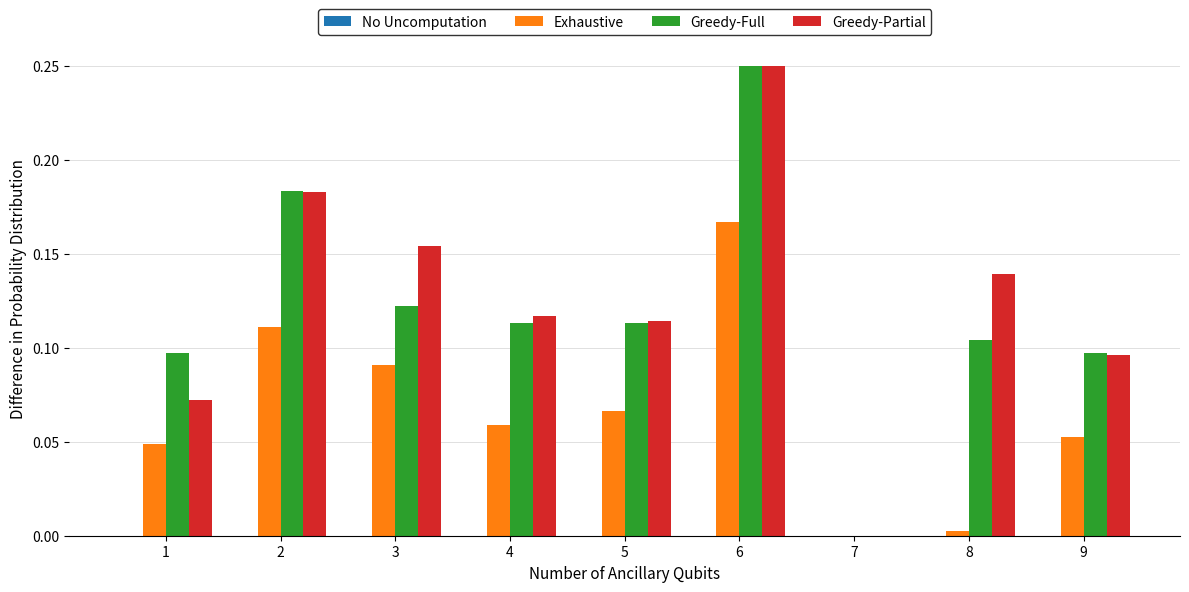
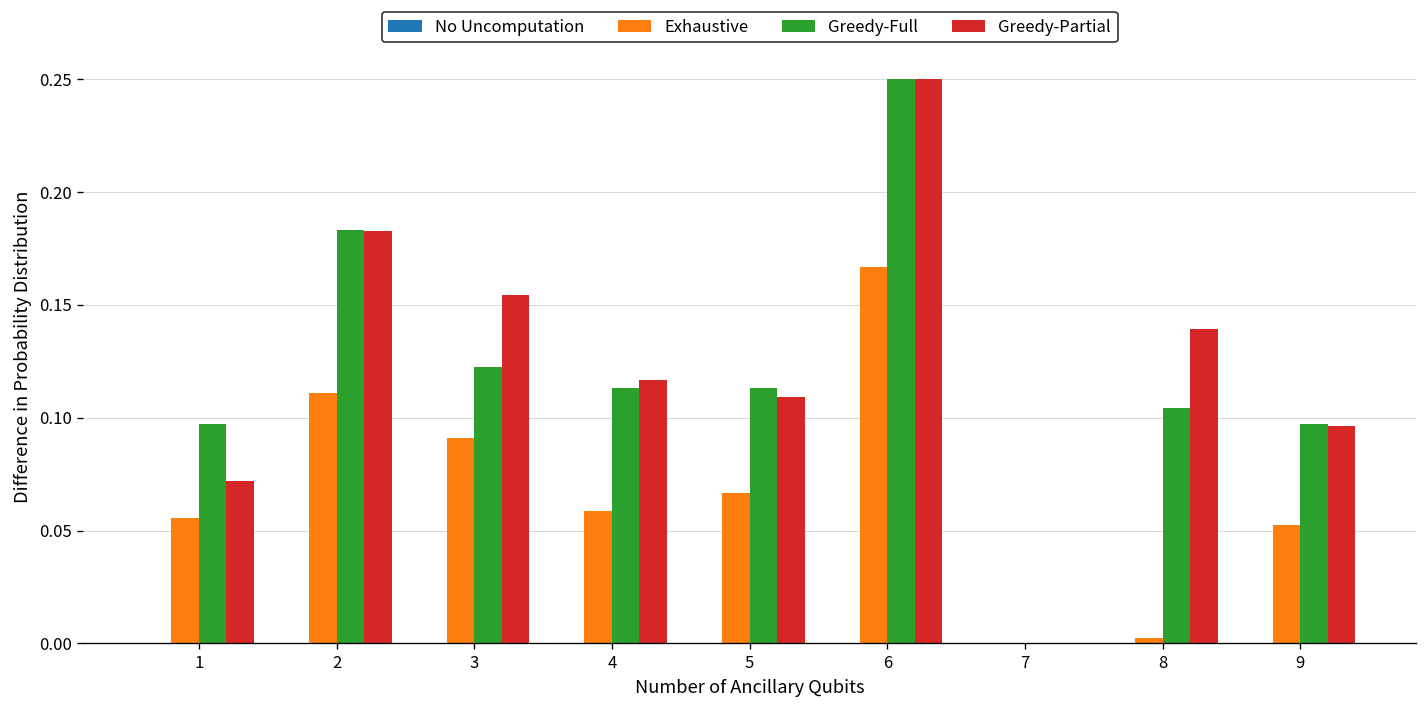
Exhaustive, 1: 0.049 -> 0.056
Greedy-Partial, 5: 0.114 -> 0.109
